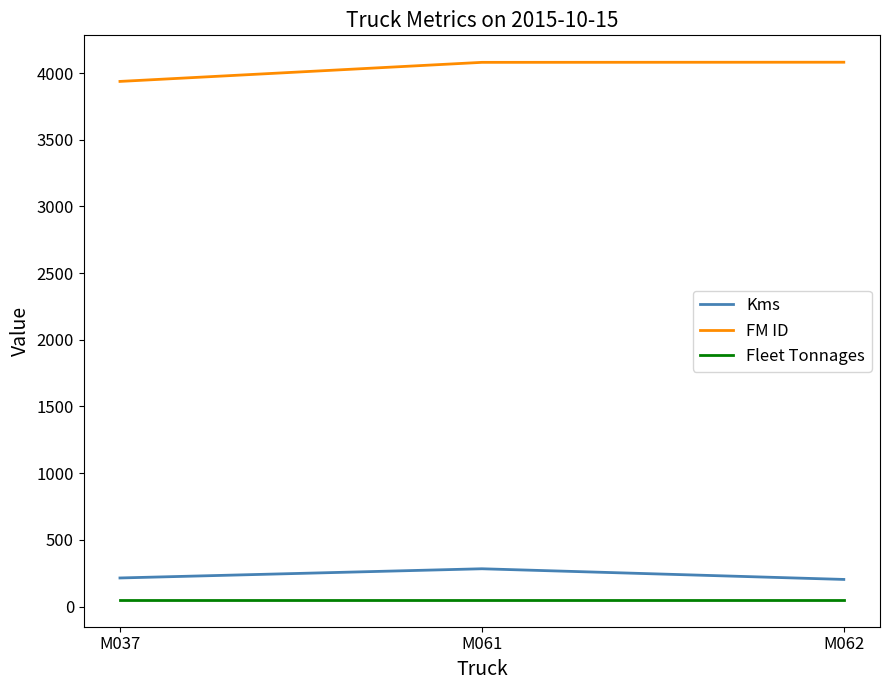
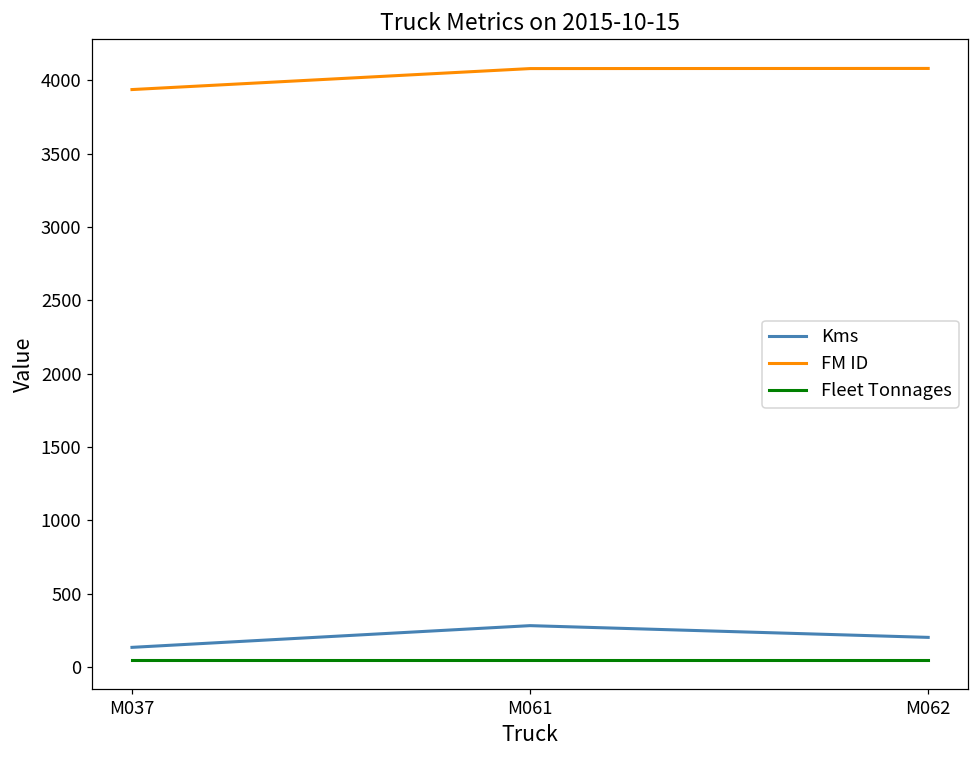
Kms, M037: 210 -> 140
